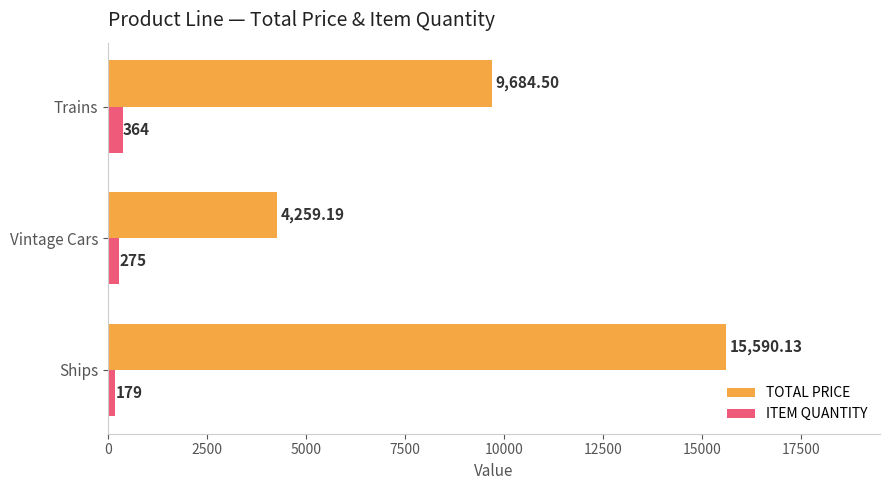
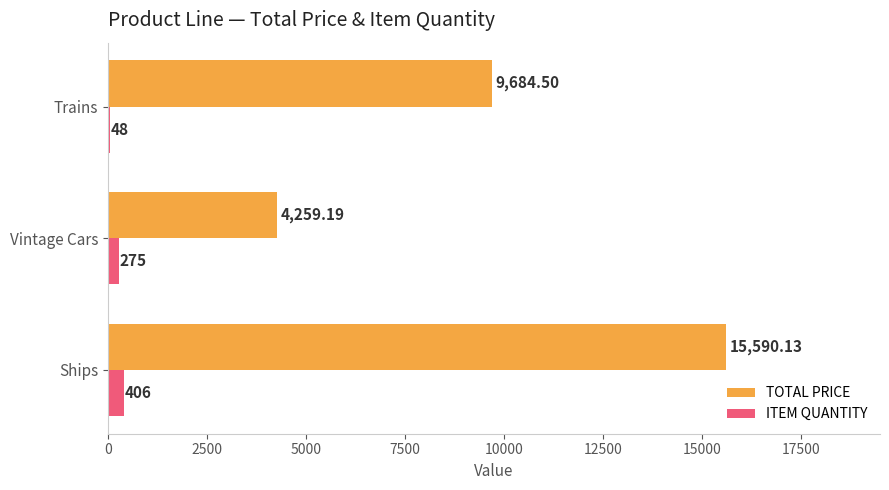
ITEM QUANTITY, Trains: 364 -> 48
ITEM QUANTITY, Ships: 179 -> 406
